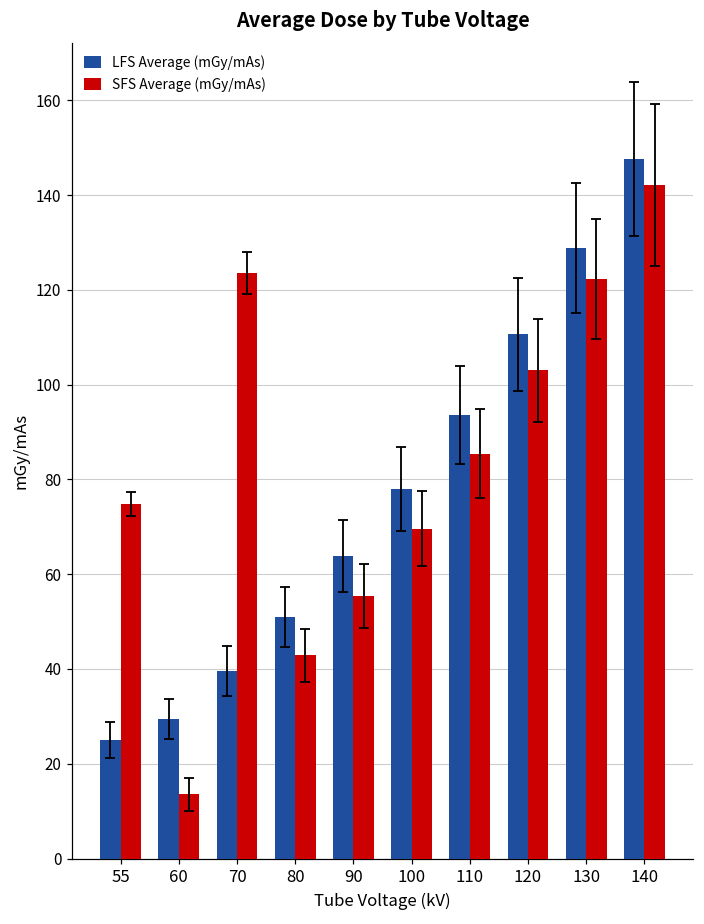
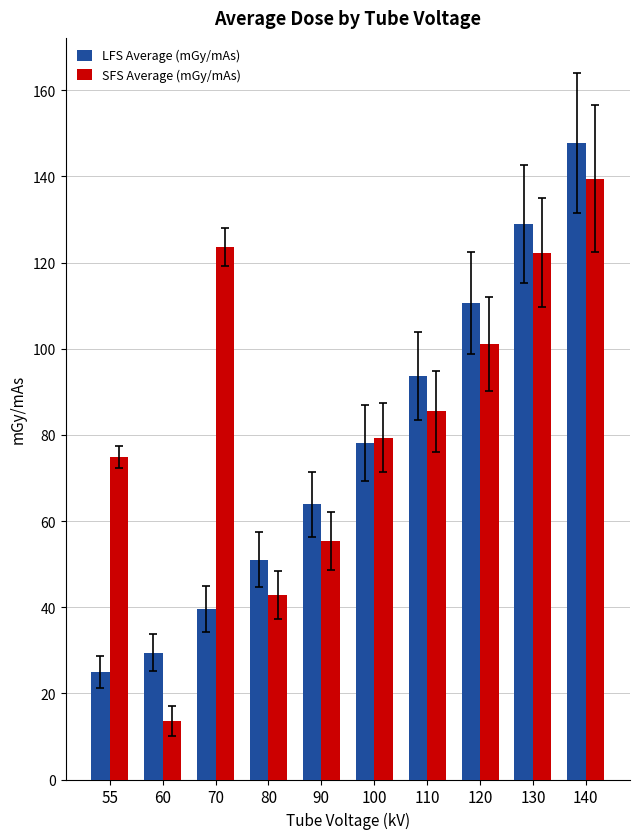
SFS Average (mGy/mAs), 100: 70 -> 79
SFS Average (mGy/mAs), 120: 103 -> 101
SFS Average (mGy/mAs), 140: 142 -> 139
